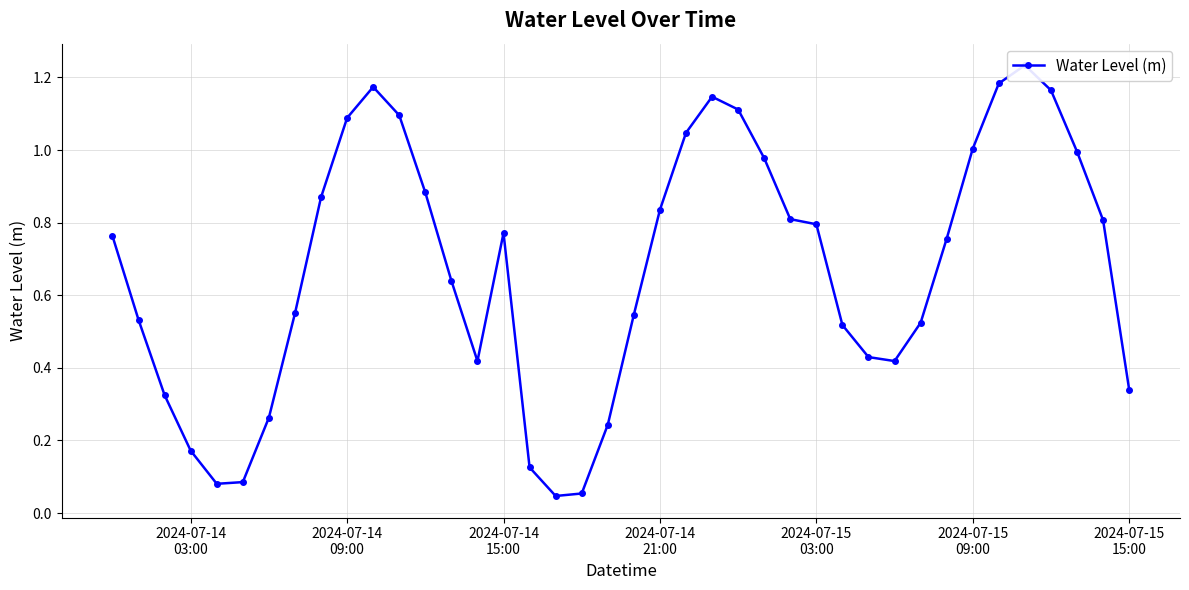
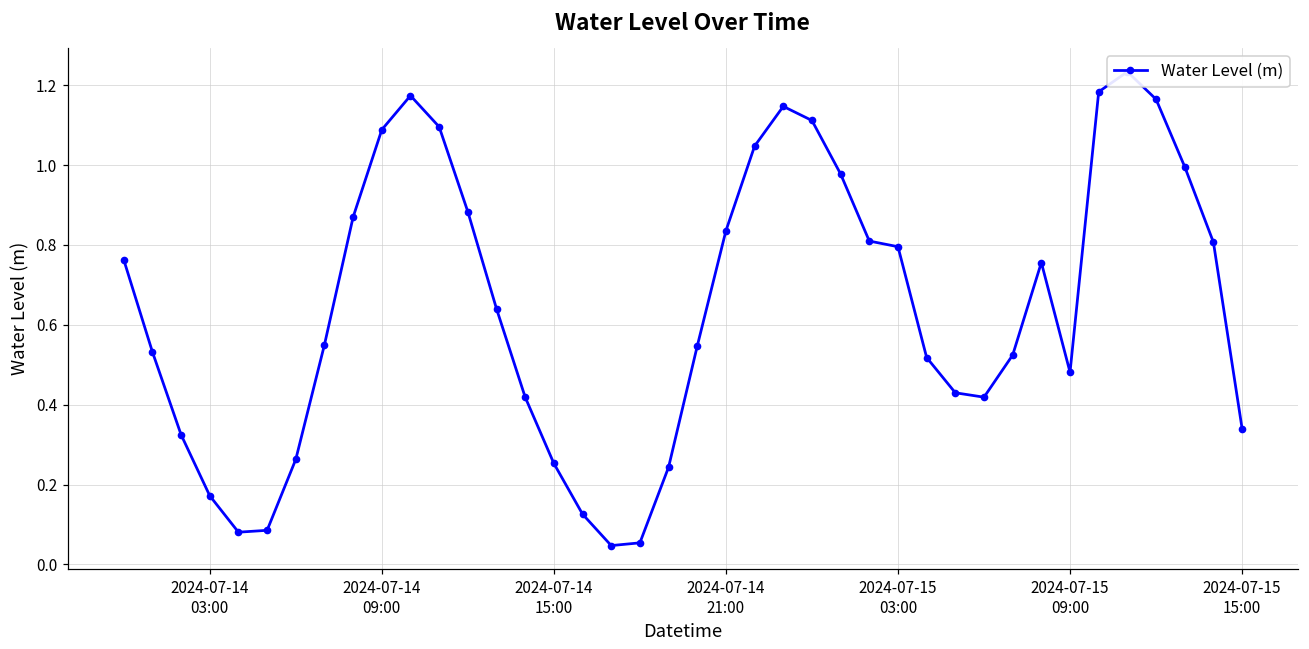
2024-07-14 15:00: 0.77 -> 0.25
2024-07-15 09:00: 1.00 -> 0.48
